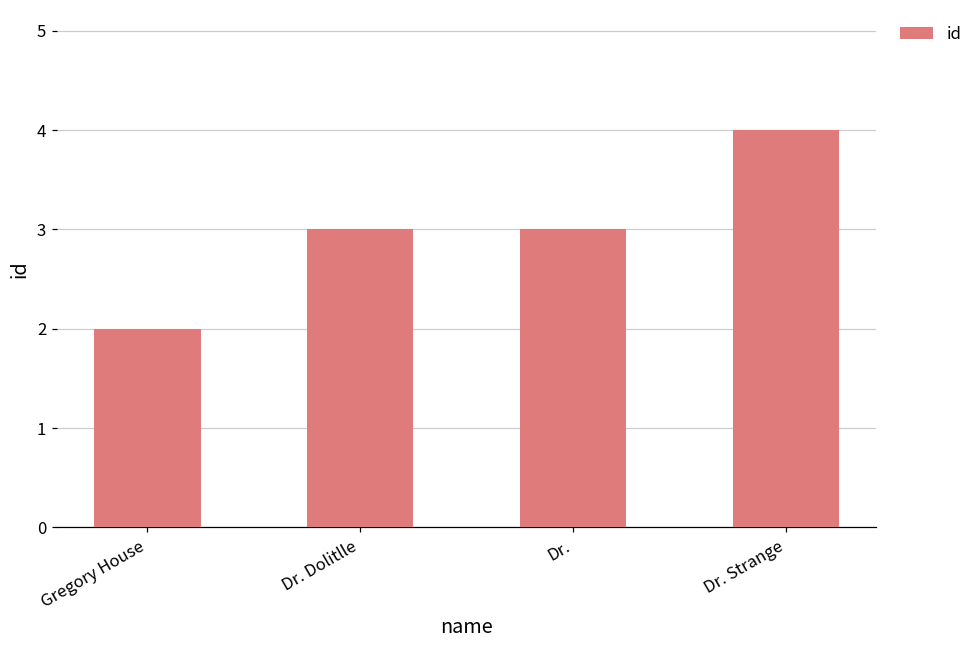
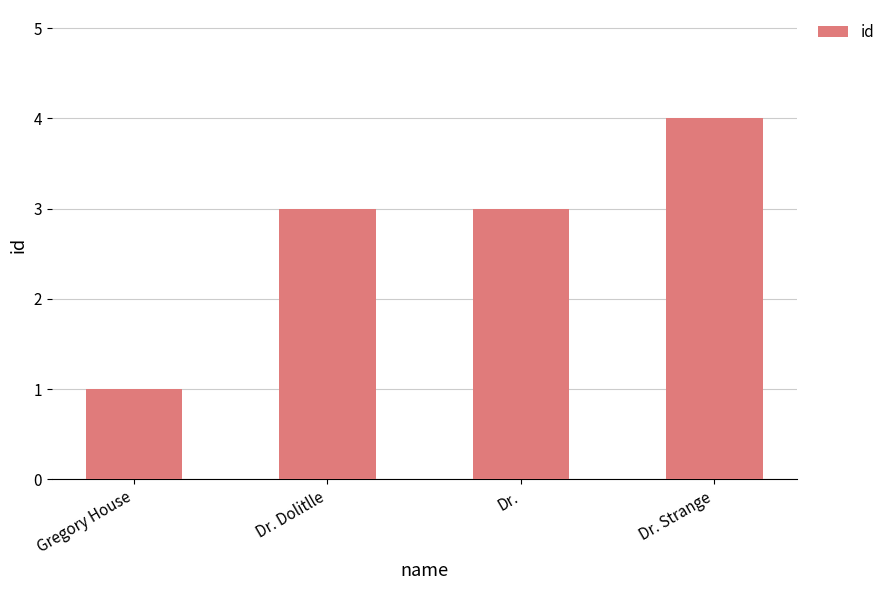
Gregory House: 2 -> 1
